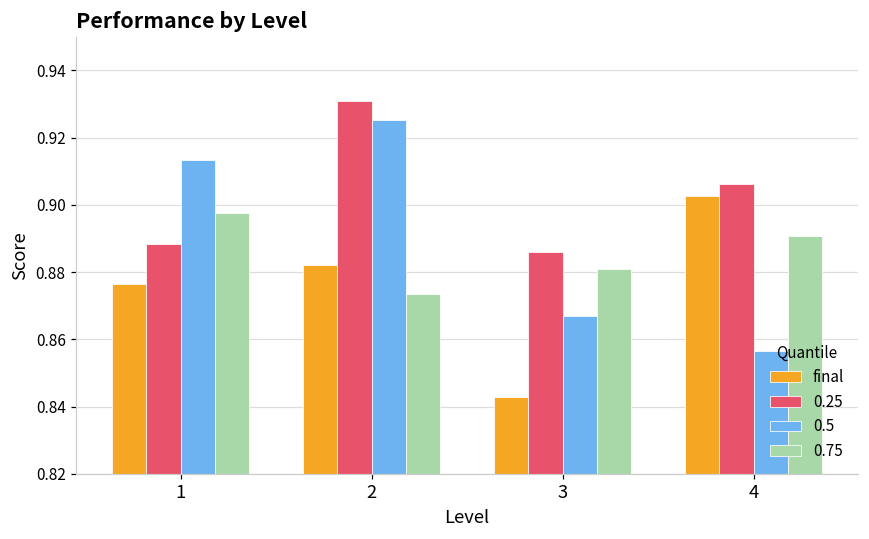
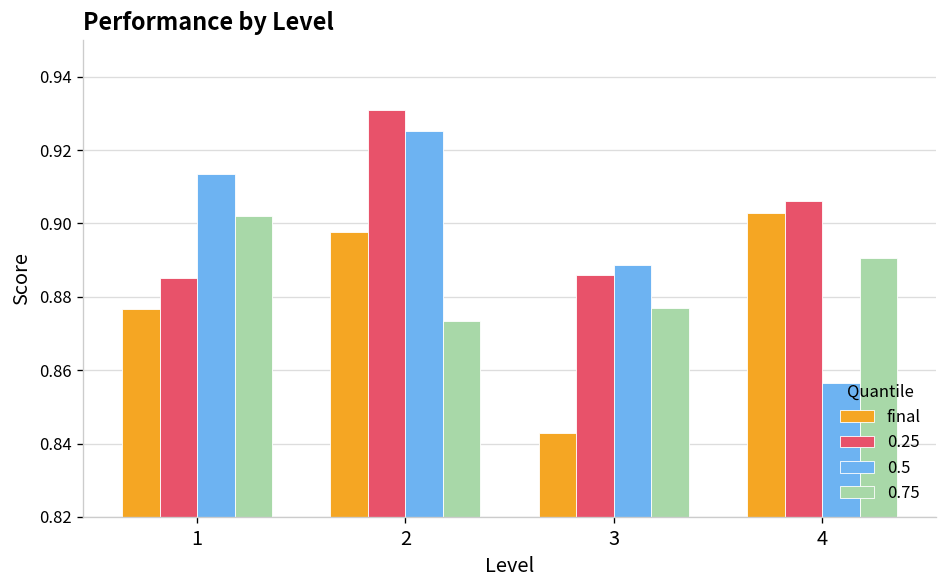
0.25, 1: 0.888 -> 0.885
0.75, 1: 0.898 -> 0.902
final, 2: 0.882 -> 0.898
0.5, 3: 0.867 -> 0.889
0.75, 3: 0.881 -> 0.877
